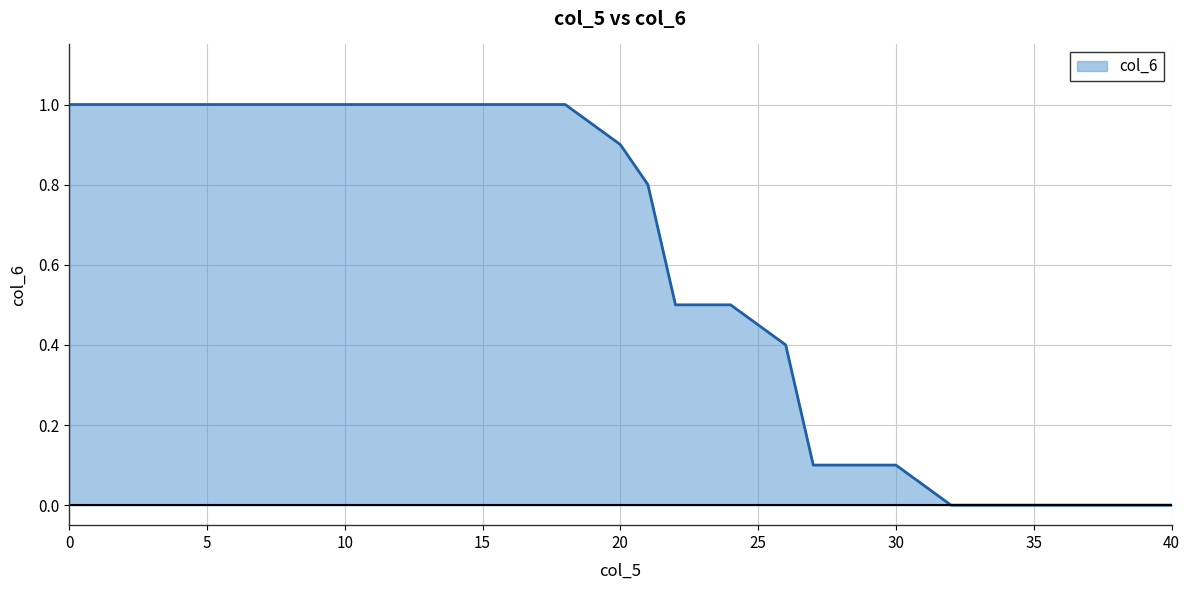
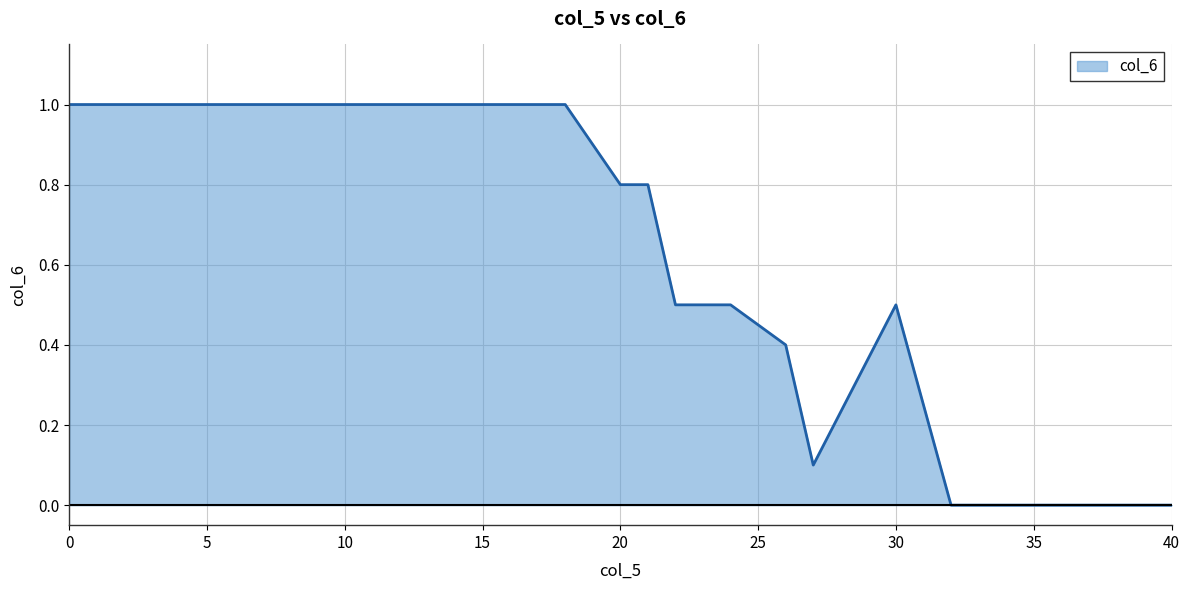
20: 0.9 -> 0.8
30: 0.1 -> 0.5
